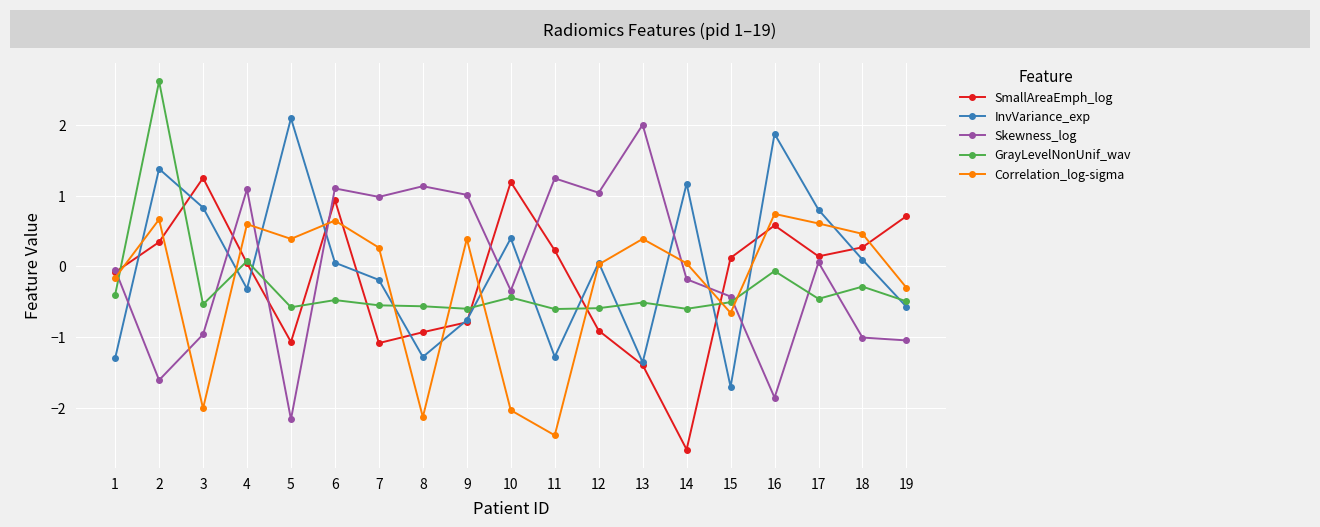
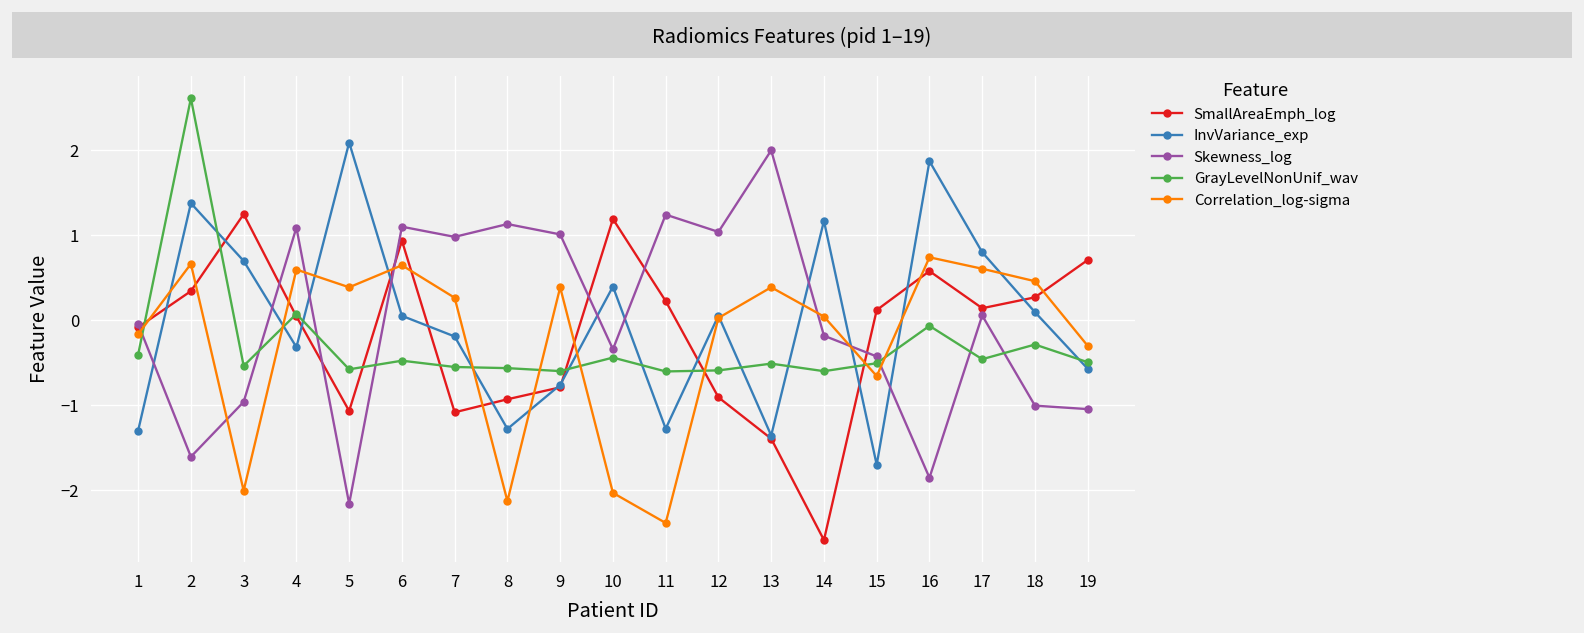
InvVariance_exp, 3: 0.8 -> 0.7
